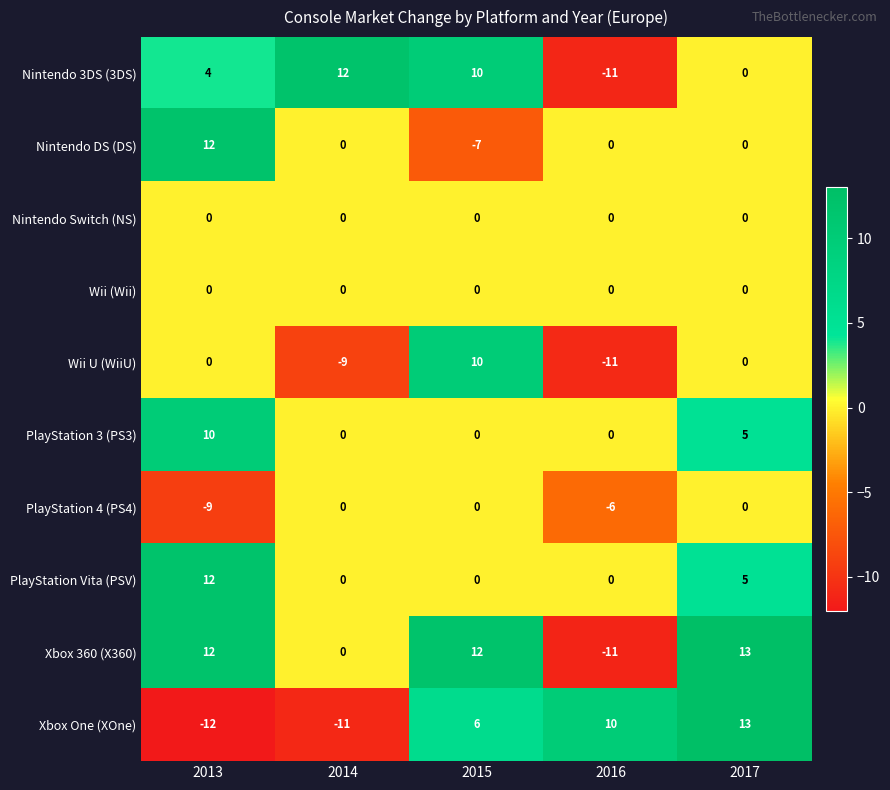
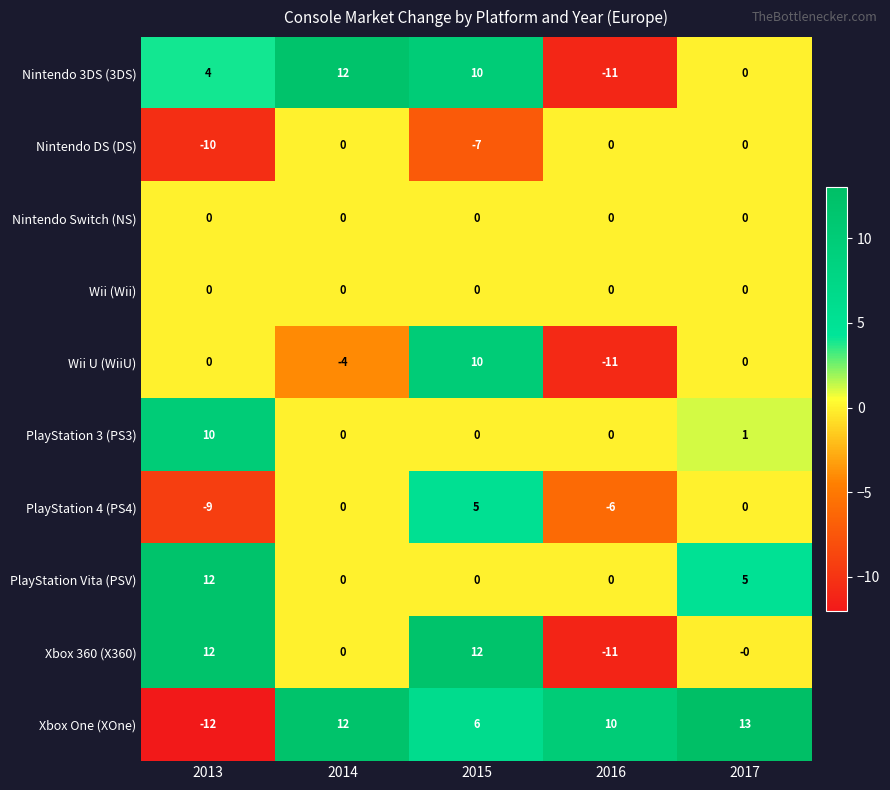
Nintendo DS (DS), 2013: 12 -> -10
Wii U (WiiU), 2014: -9 -> -4
PlayStation 3 (PS3), 2017: 5 -> 1
PlayStation 4 (PS4), 2015: 0 -> 5
Xbox 360 (X360), 2017: 13 -> -0
Xbox One (XOne), 2014: -11 -> 12
